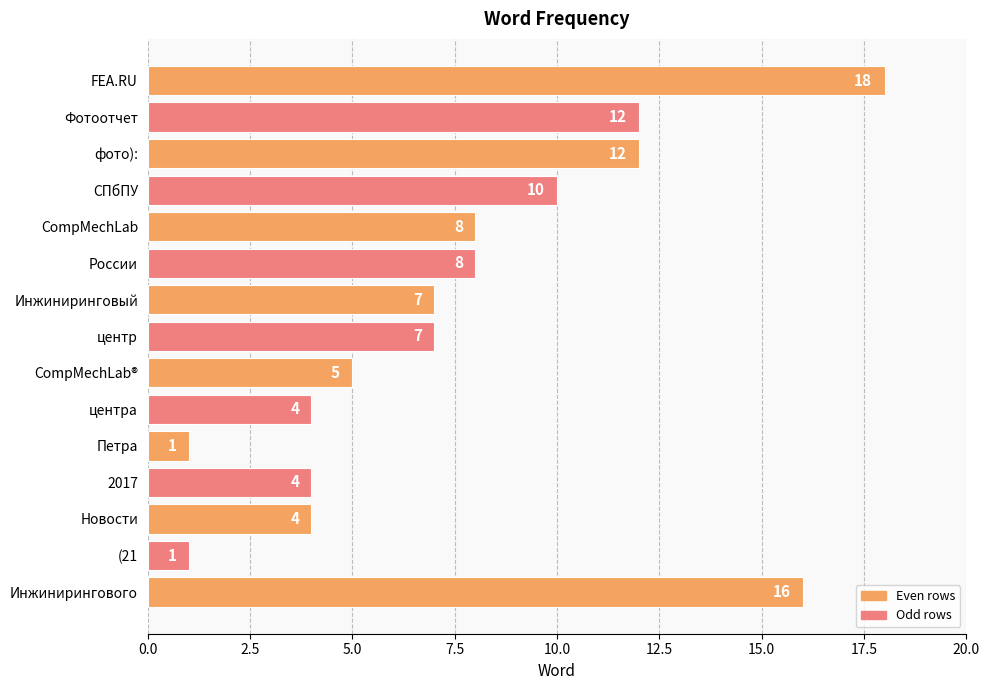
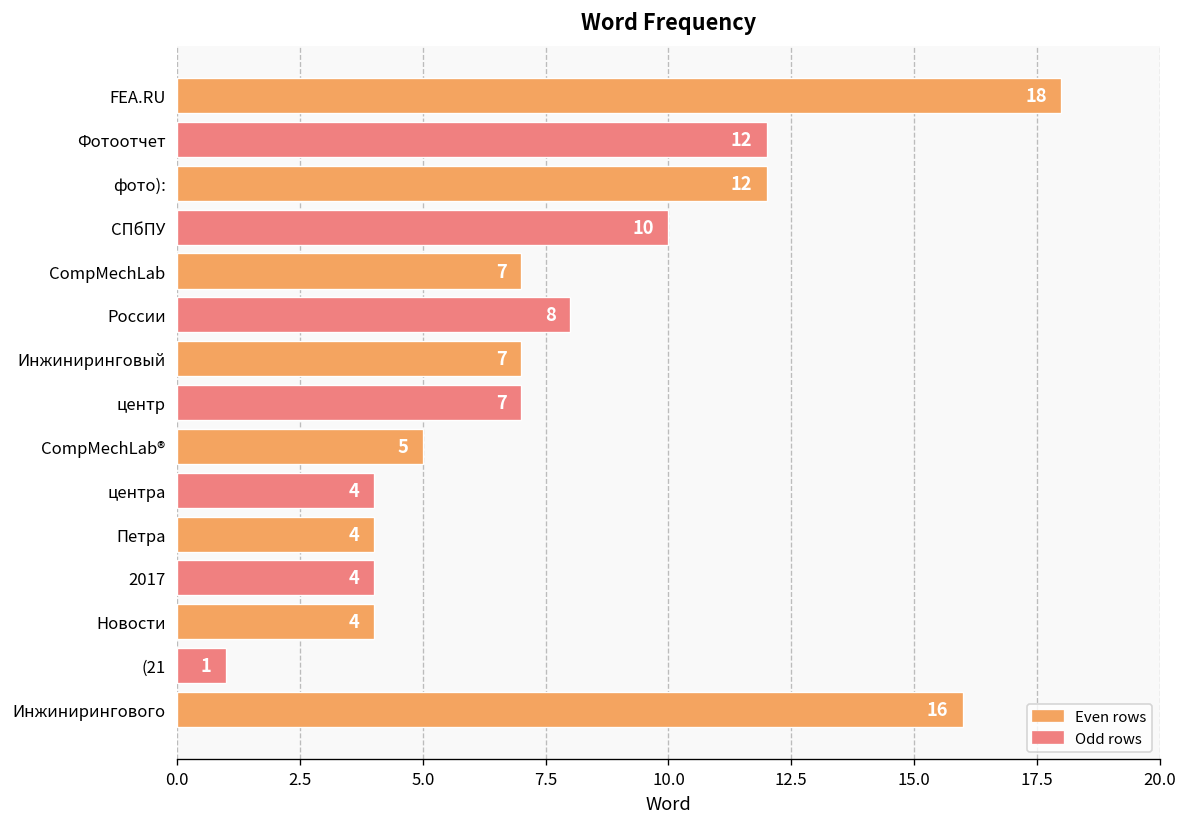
CompMechLab: 8 -> 7
Петра: 1 -> 4
